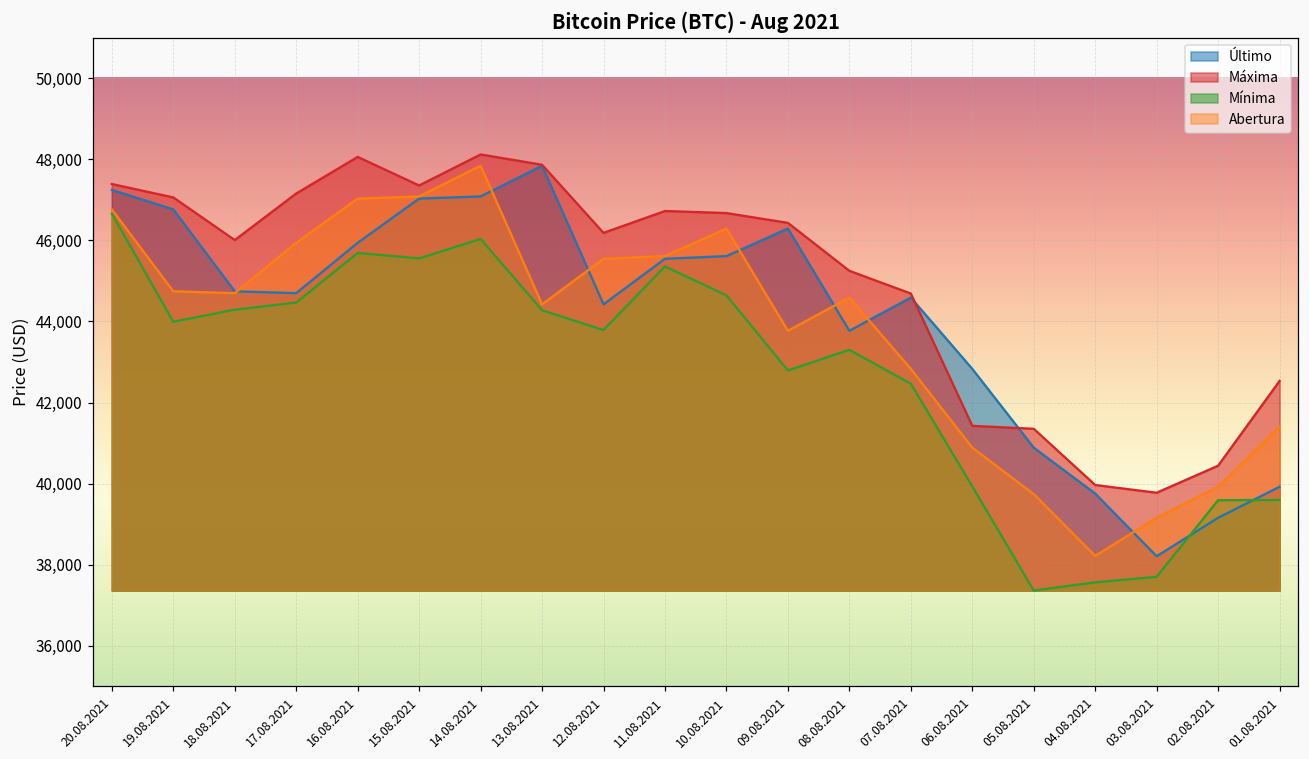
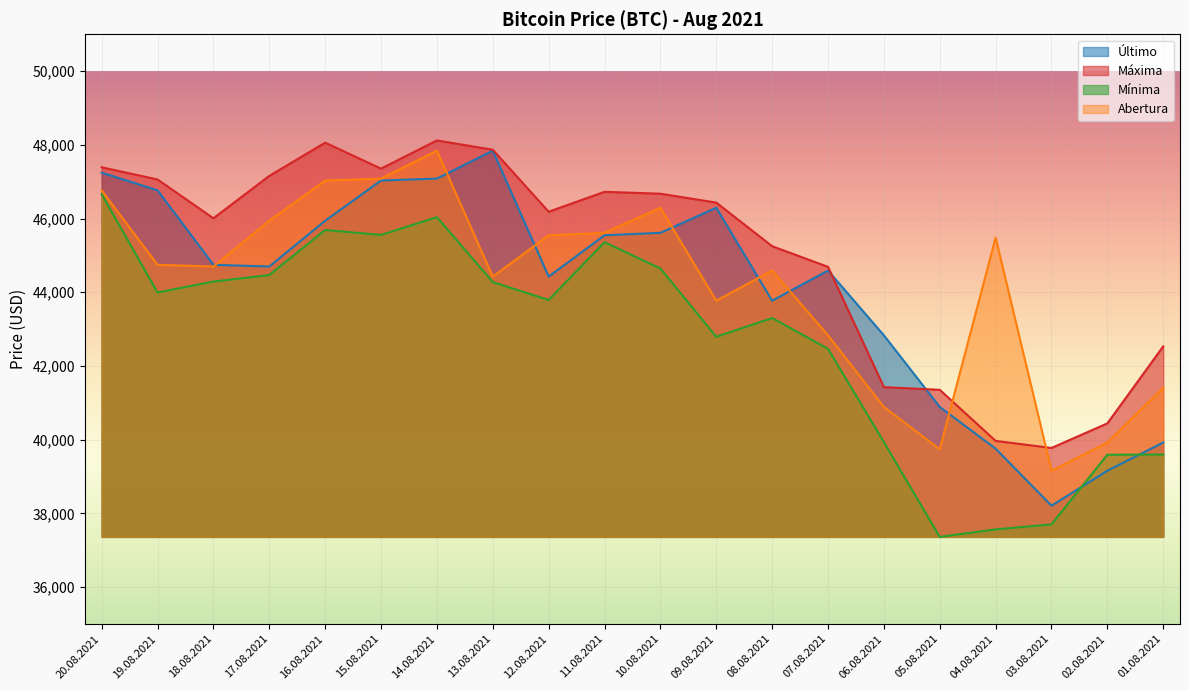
Abertura, 04.08.2021: 38,200 -> 45,500
